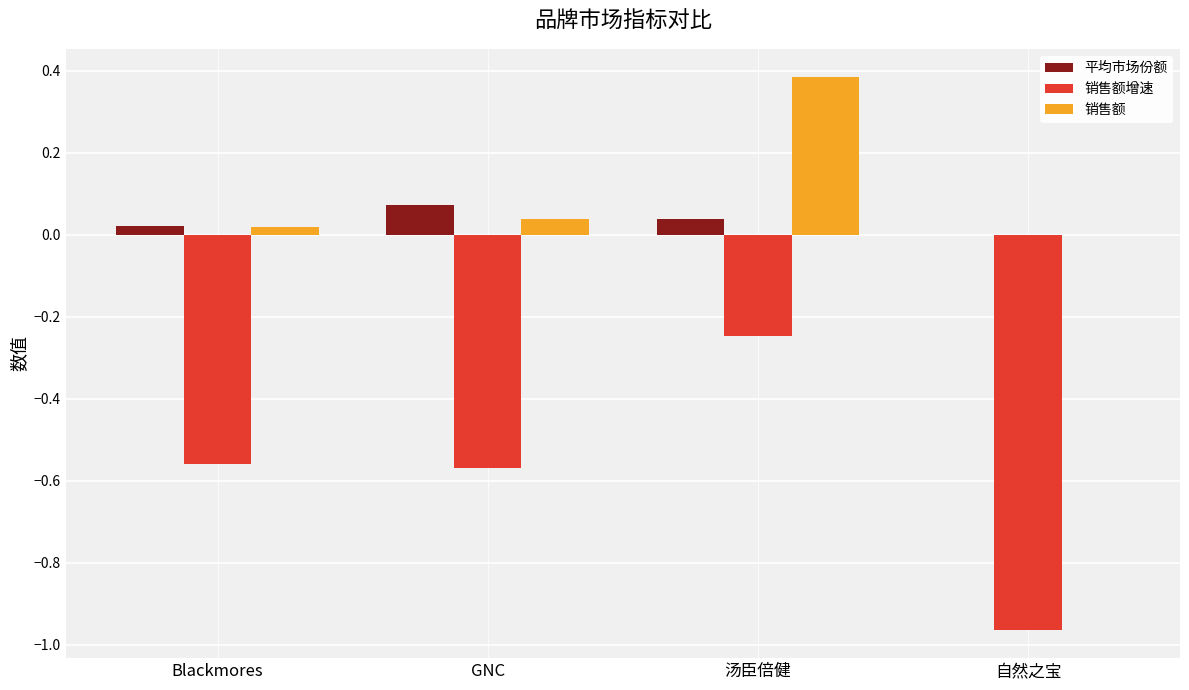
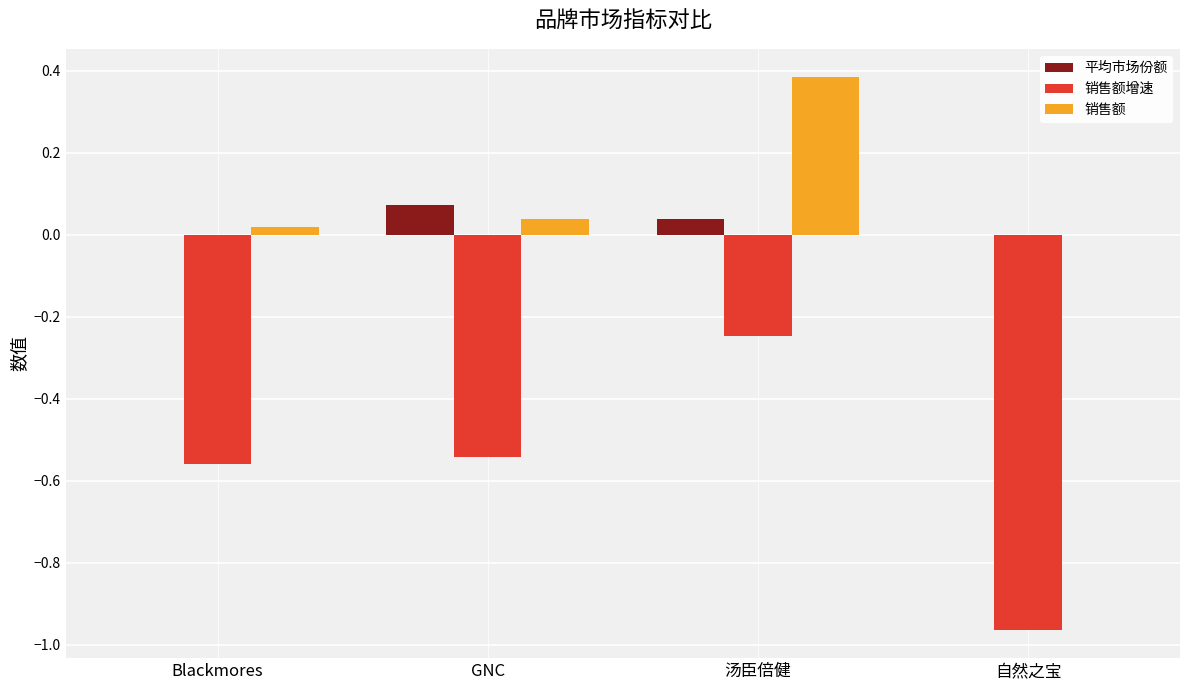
平均市场份额, Blackmores: 0.02 -> 0.00
销售额增速, GNC: -0.57 -> -0.54
